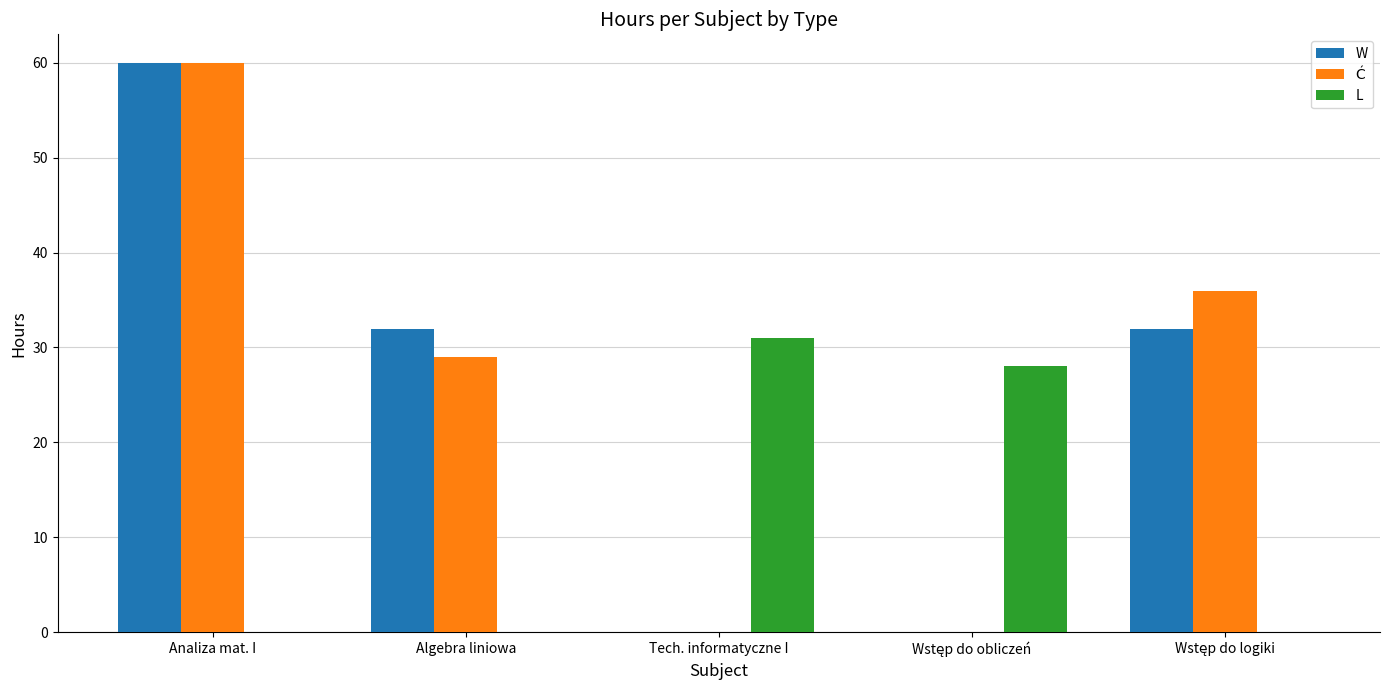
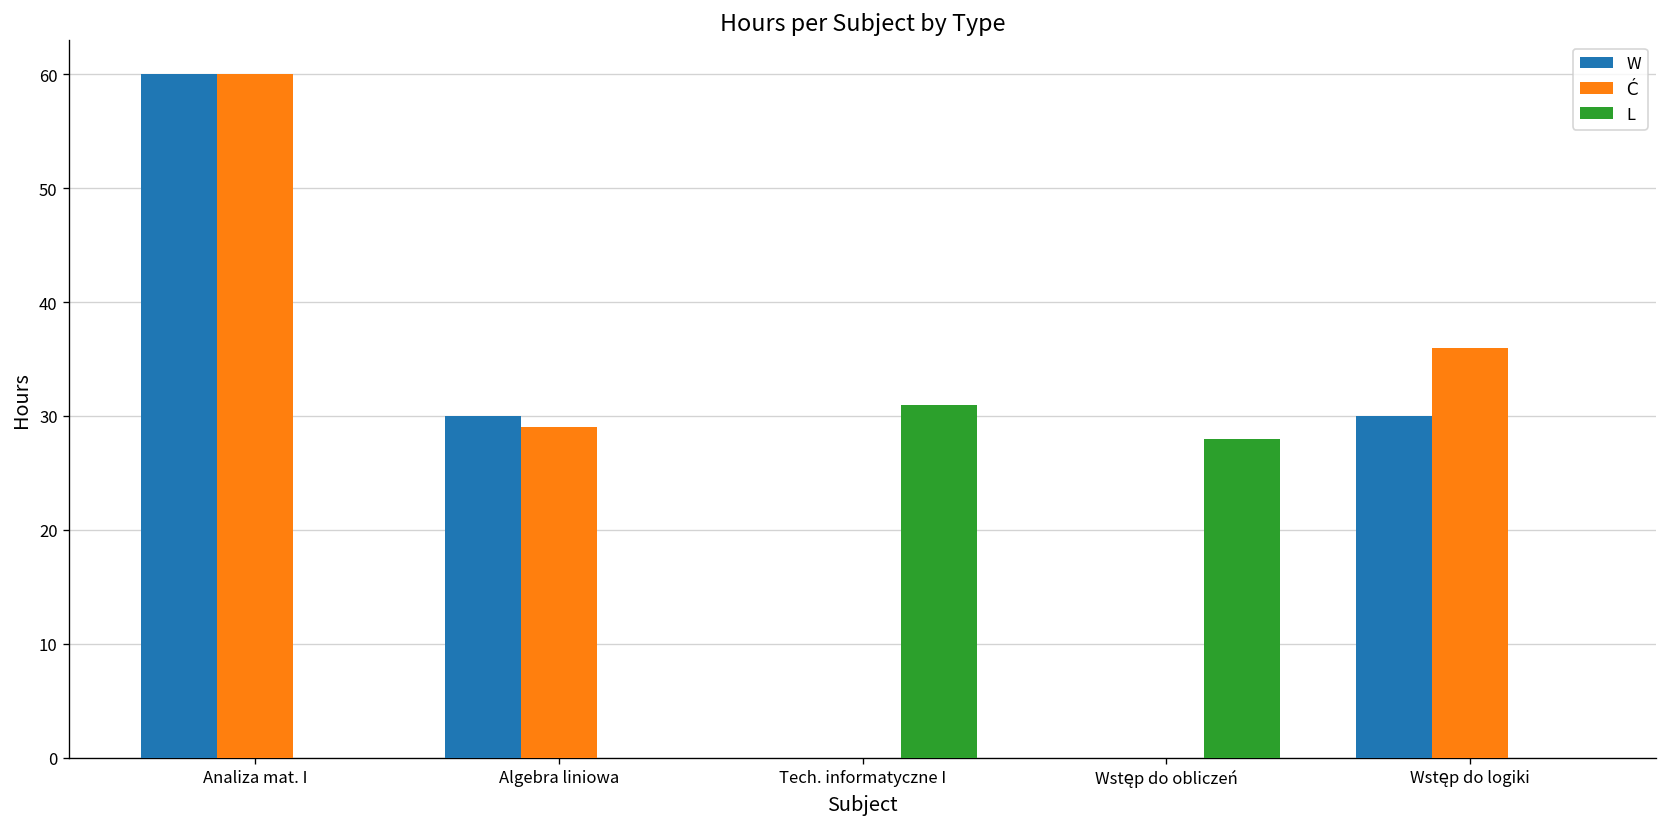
W, Algebra liniowa: 32 -> 30
W, Wstęp do logiki: 32 -> 30
